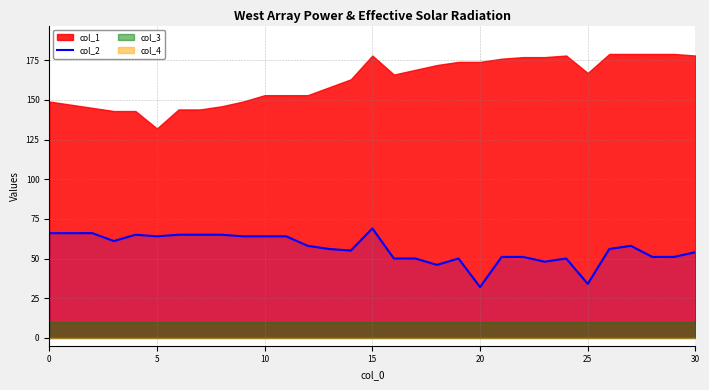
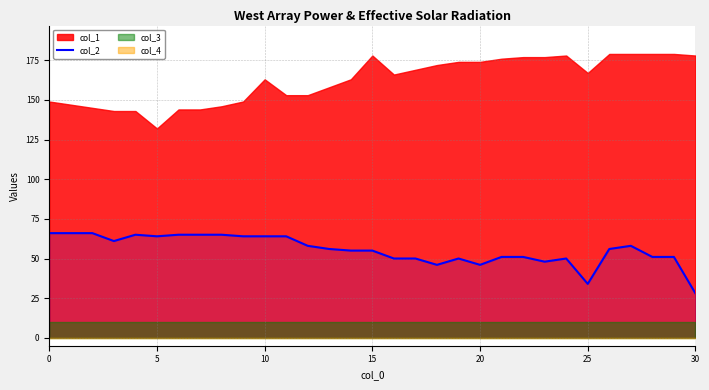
col_1, 10: 153 -> 163
col_2, 15: 69 -> 55
col_2, 20: 32 -> 46
col_2, 30: 54 -> 28
